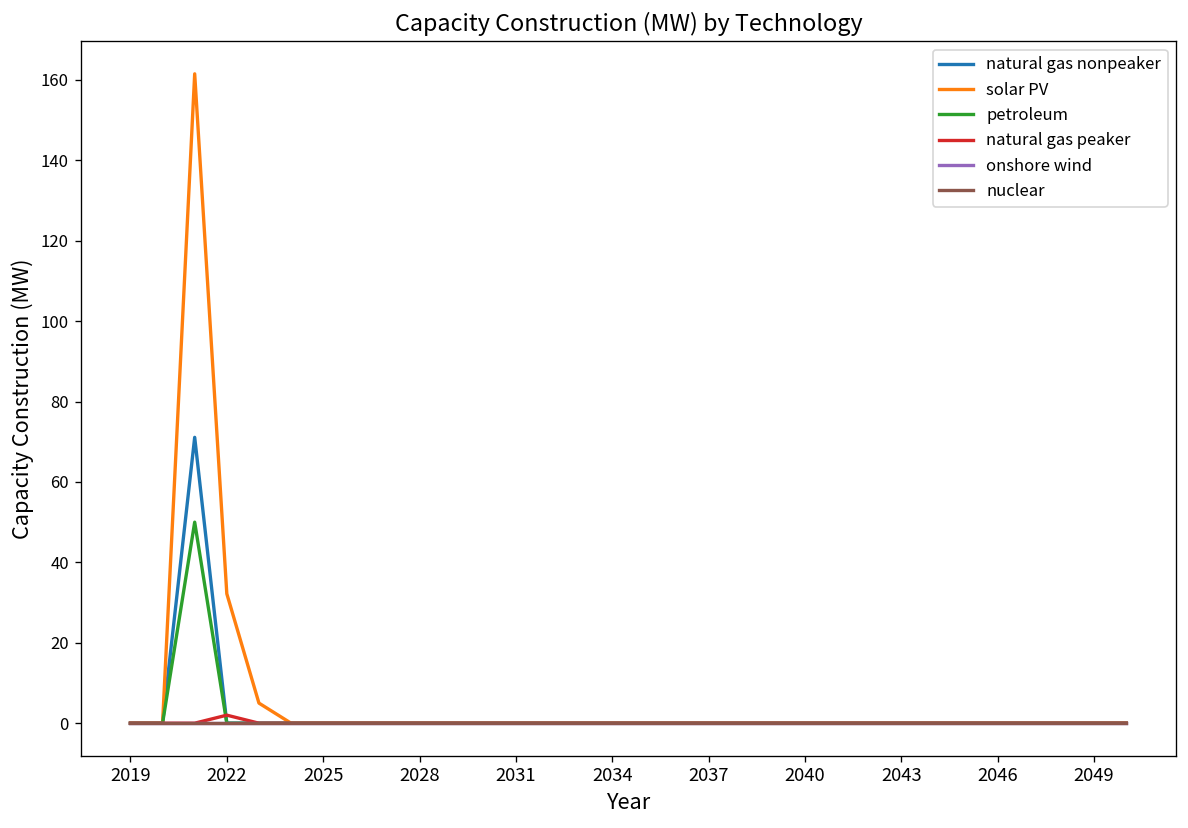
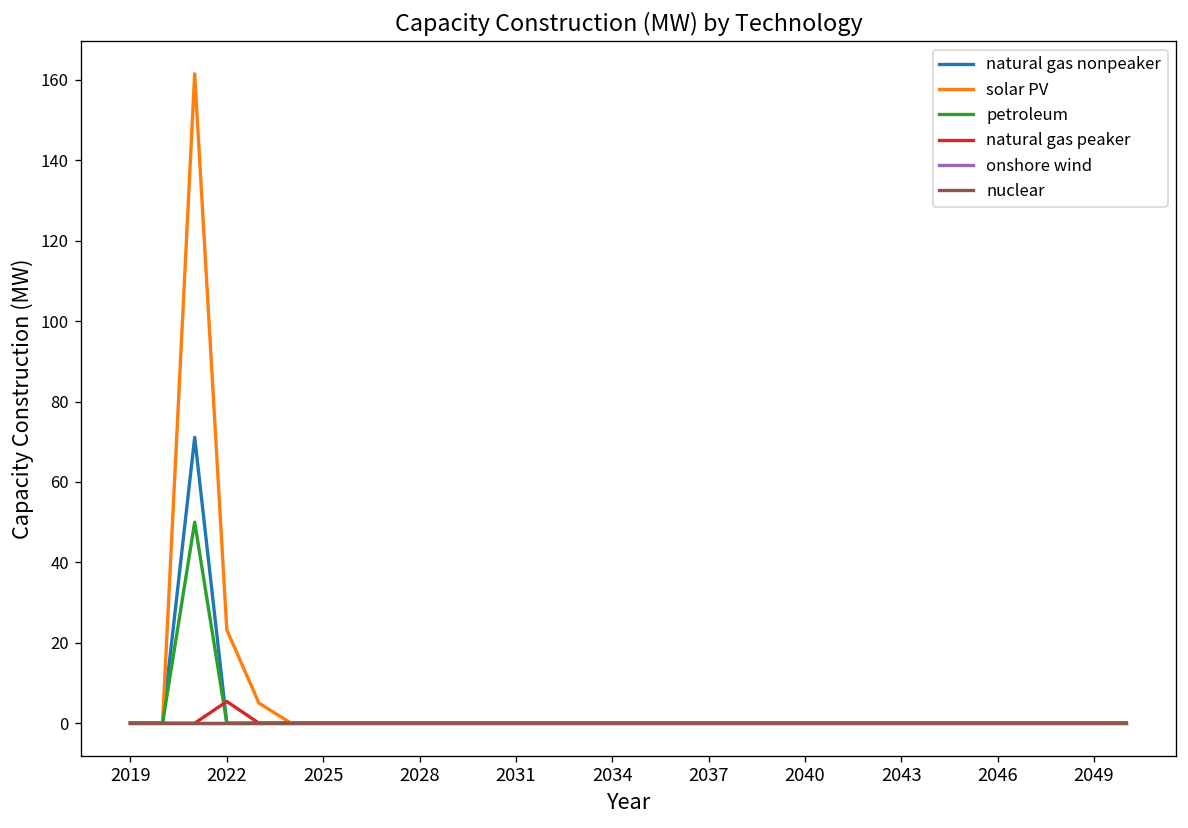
solar PV, 2022: 32 -> 23
natural gas peaker, 2022: 2 -> 5
